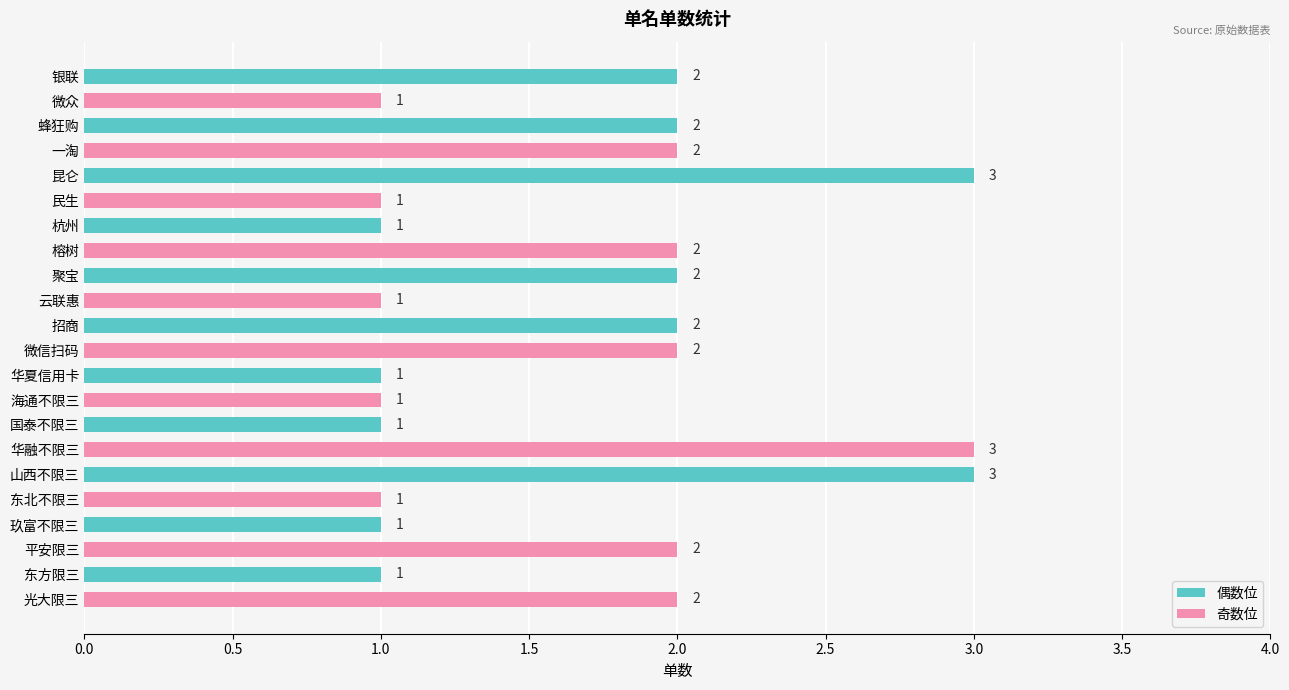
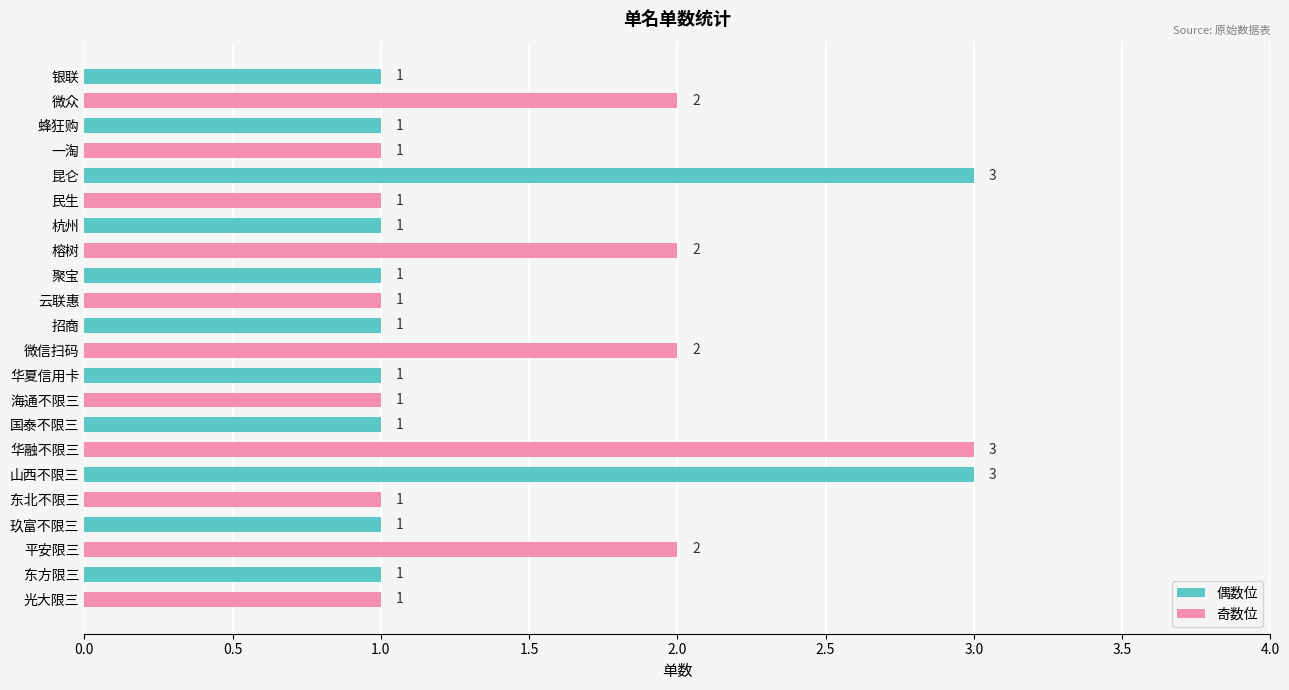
银联: 2 -> 1
微众: 1 -> 2
蜂狂购: 2 -> 1
一淘: 2 -> 1
聚宝: 2 -> 1
招商: 2 -> 1
光大限三: 2 -> 1
